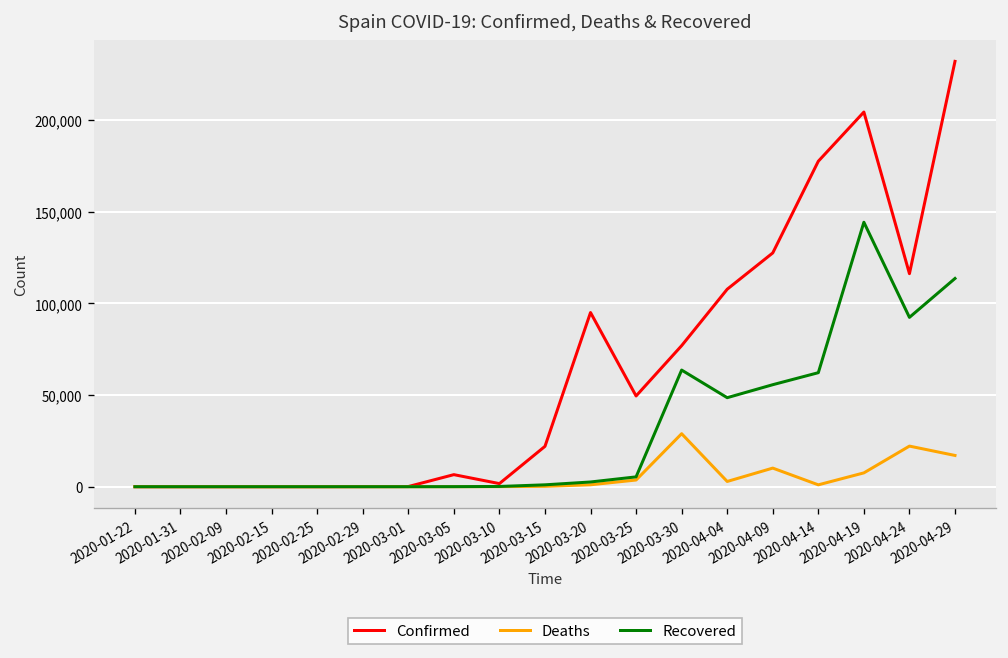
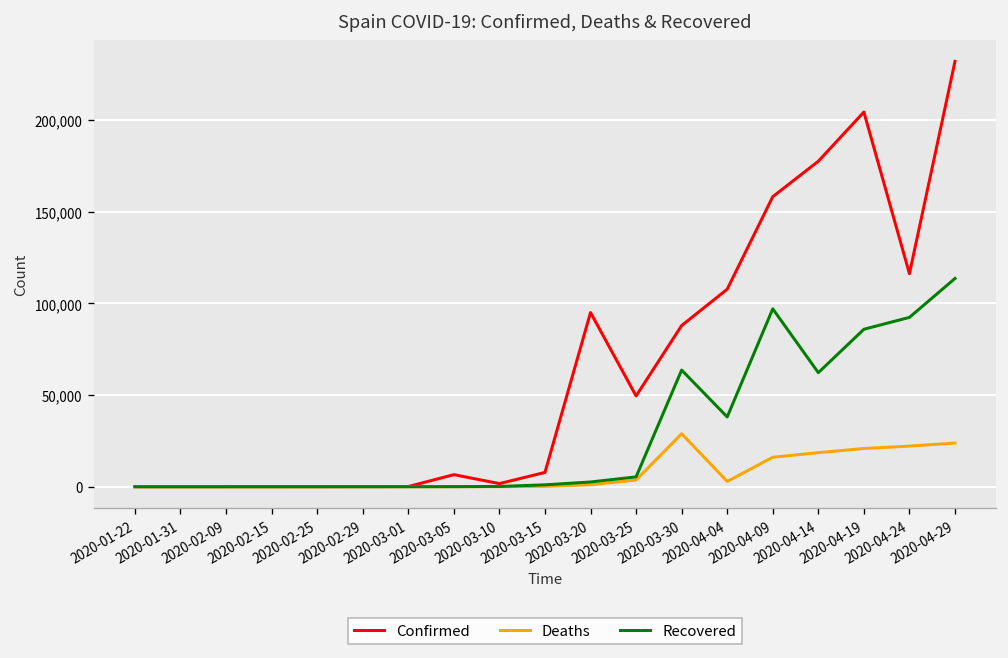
Confirmed, 2020-03-15: 22,000 -> 8,000
Confirmed, 2020-03-30: 77,000 -> 88,000
Recovered, 2020-04-04: 49,000 -> 38,000
Confirmed, 2020-04-09: 128,000 -> 158,000
Deaths, 2020-04-09: 10,000 -> 16,000
Recovered, 2020-04-09: 56,000 -> 97,000
Deaths, 2020-04-14: 1,000 -> 19,000
Deaths, 2020-04-19: 8,000 -> 21,000
Recovered, 2020-04-19: 144,000 -> 86,000
Deaths, 2020-04-29: 17,000 -> 24,000
